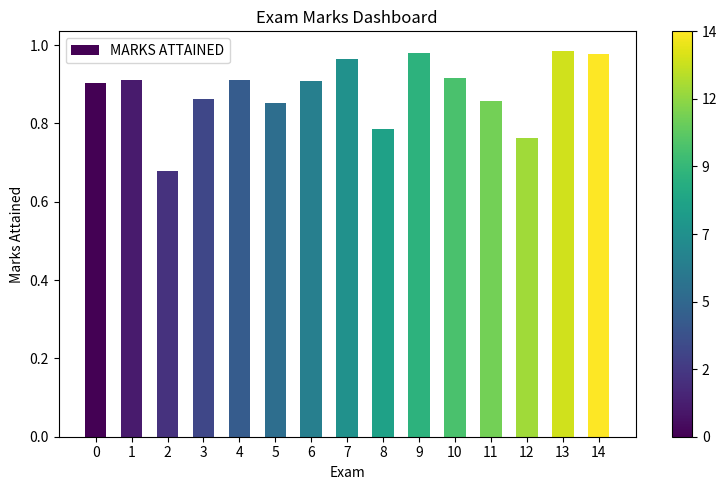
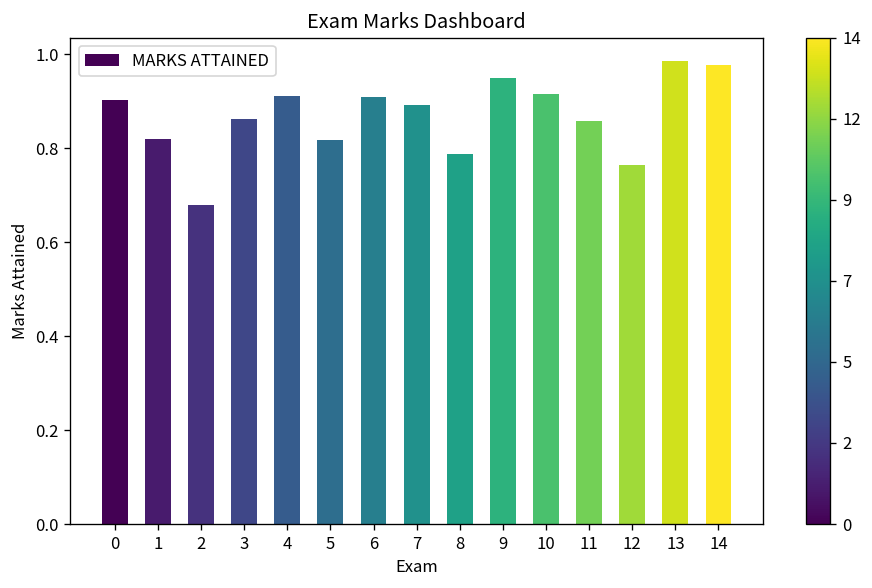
1: 0.91 -> 0.82
5: 0.85 -> 0.82
7: 0.96 -> 0.89
9: 0.98 -> 0.95
